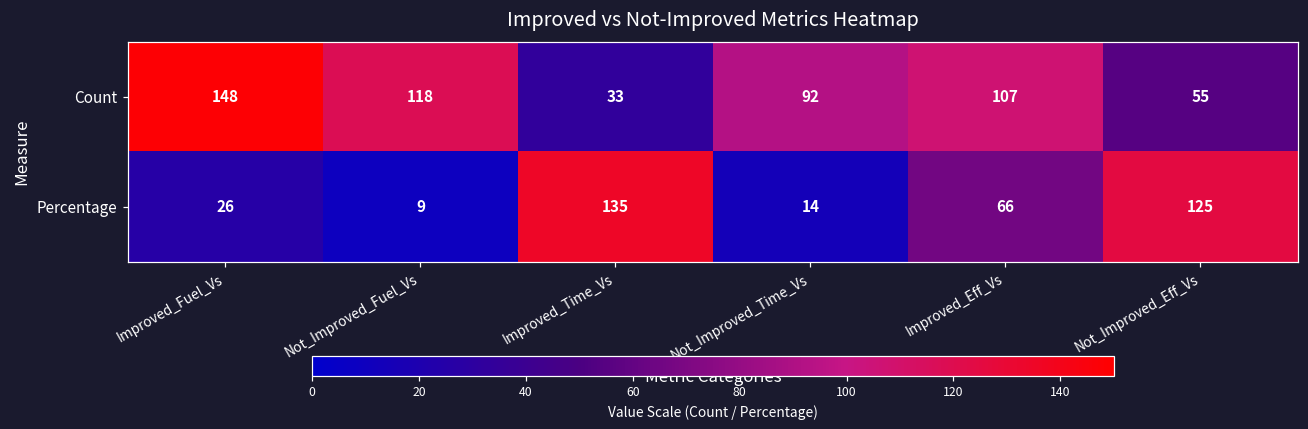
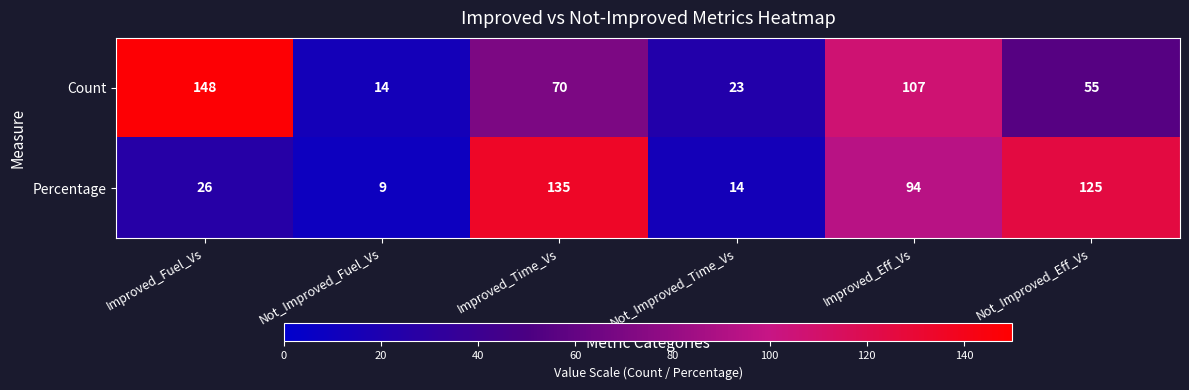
Count, Not_Improved_Fuel_Vs: 118 -> 14
Count, Improved_Time_Vs: 33 -> 70
Count, Not_Improved_Time_Vs: 92 -> 23
Percentage, Improved_Eff_Vs: 66 -> 94
